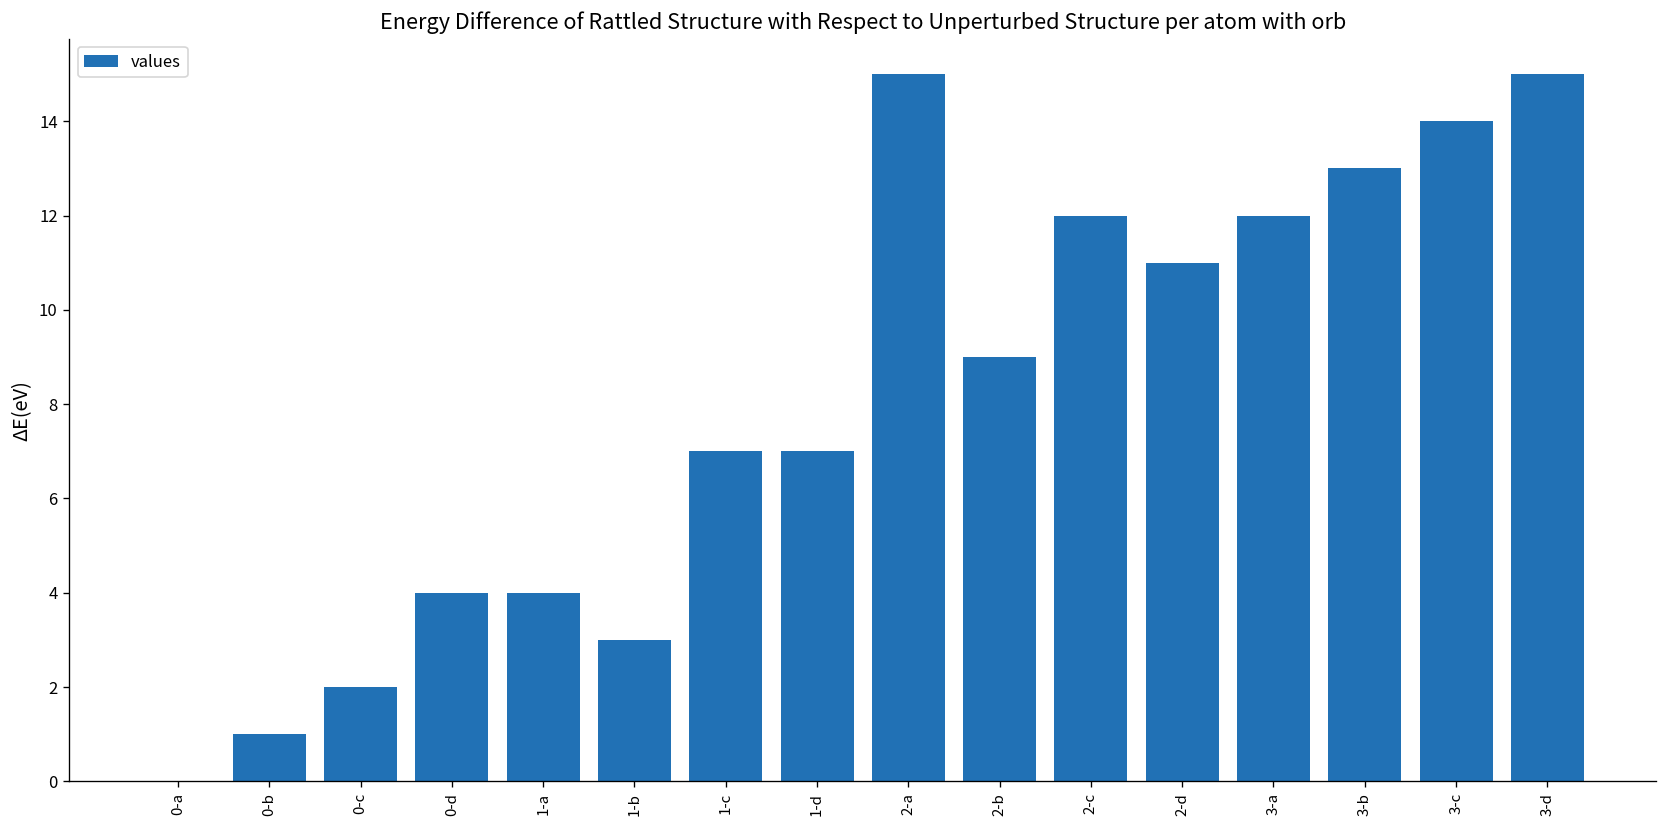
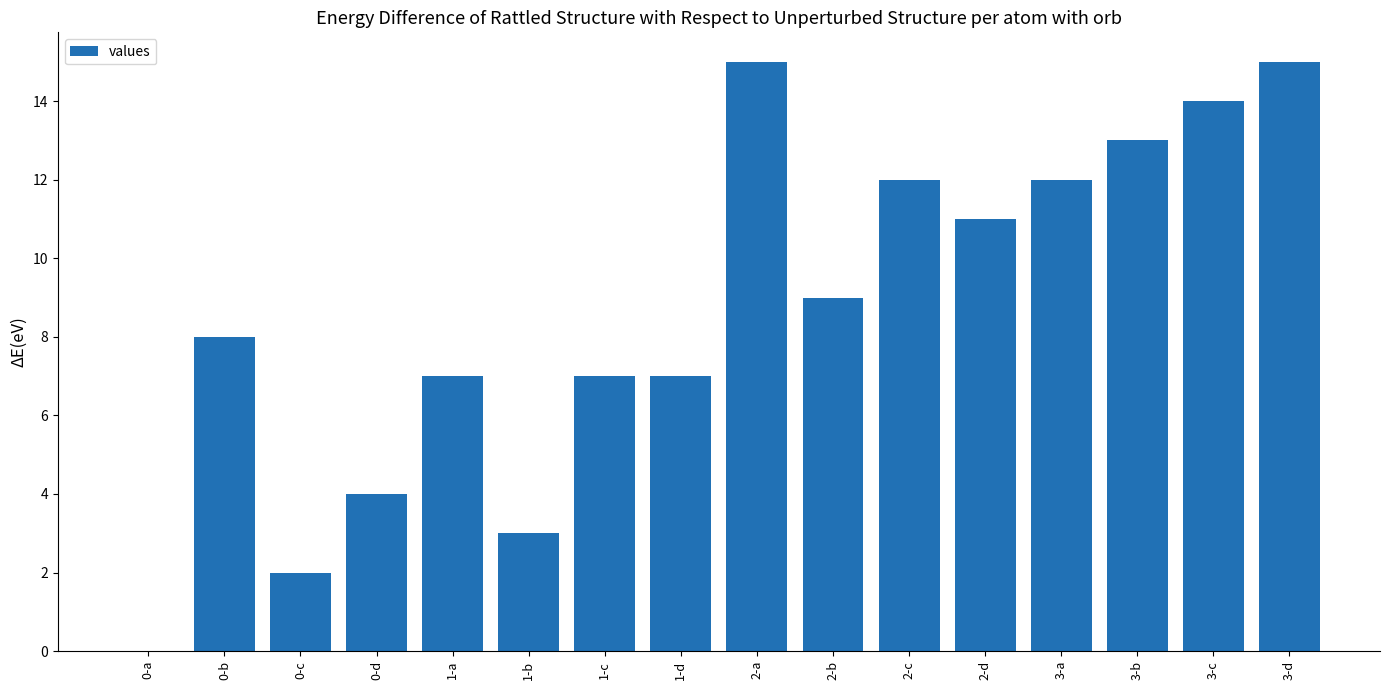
0-b: 1 -> 8
1-a: 4 -> 7
